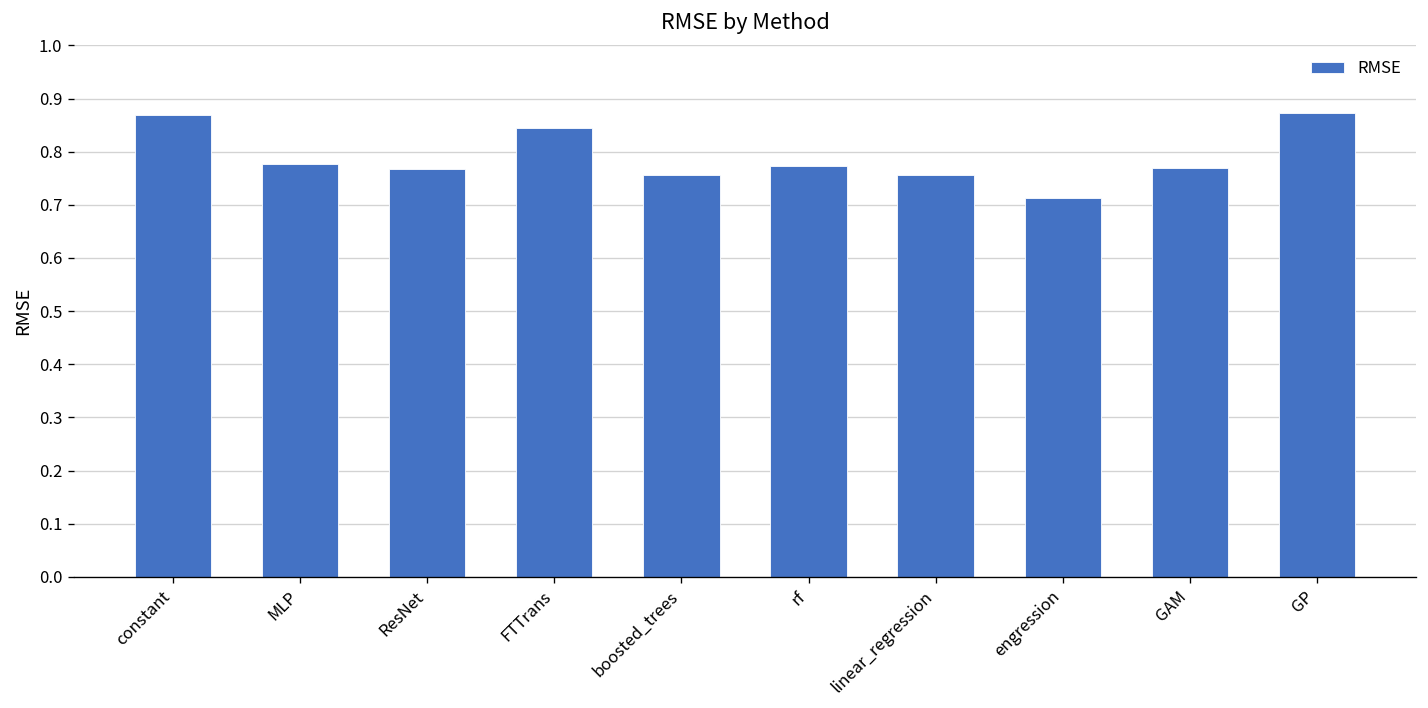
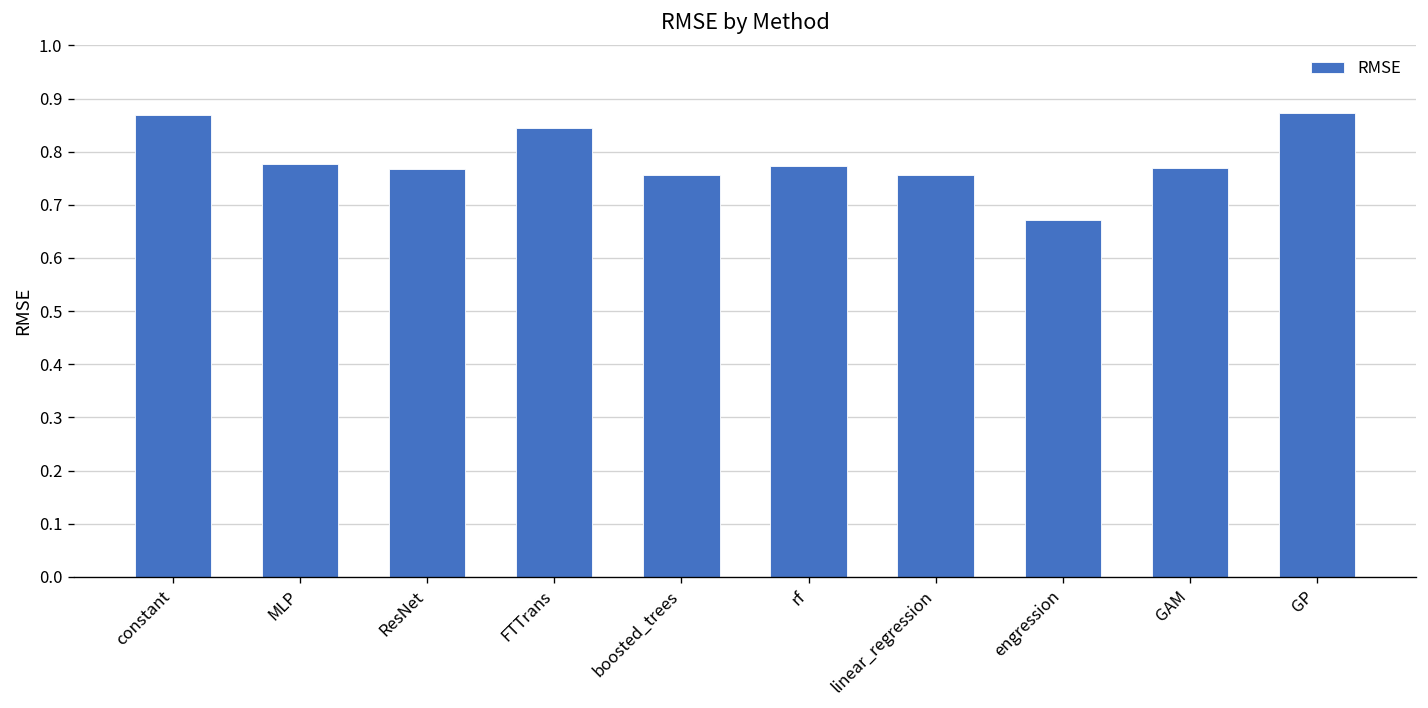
engression: 0.71 -> 0.67
